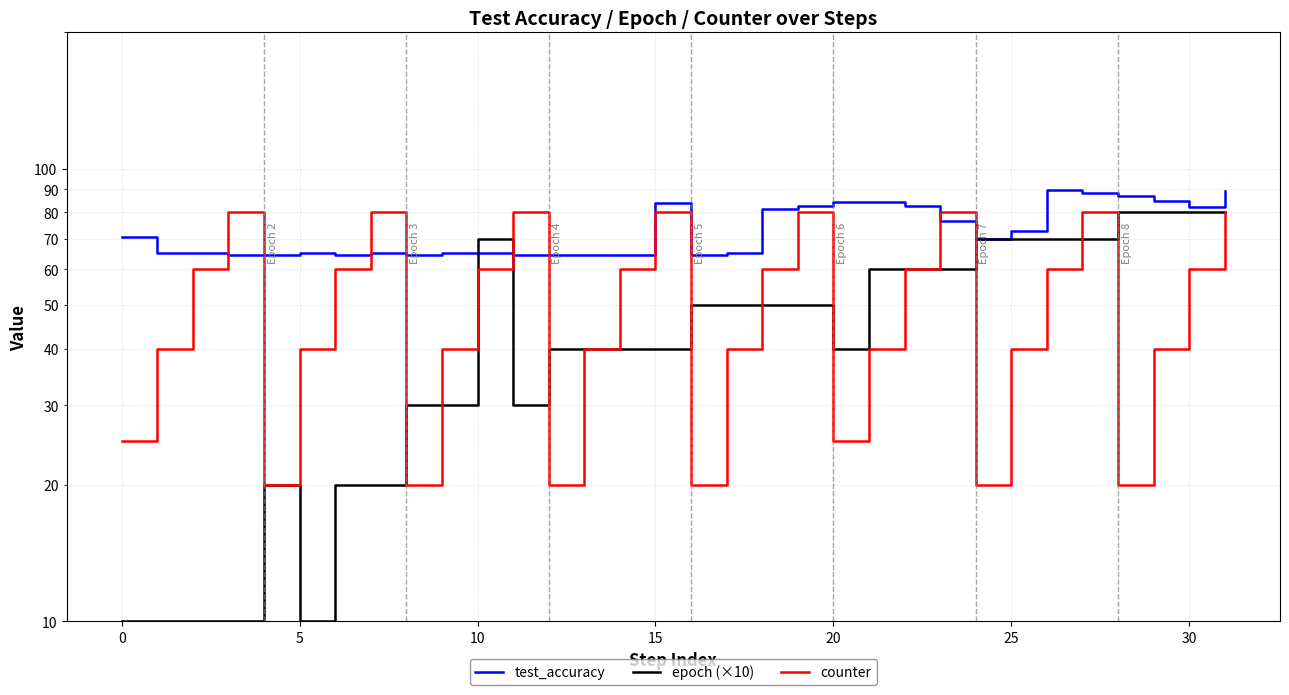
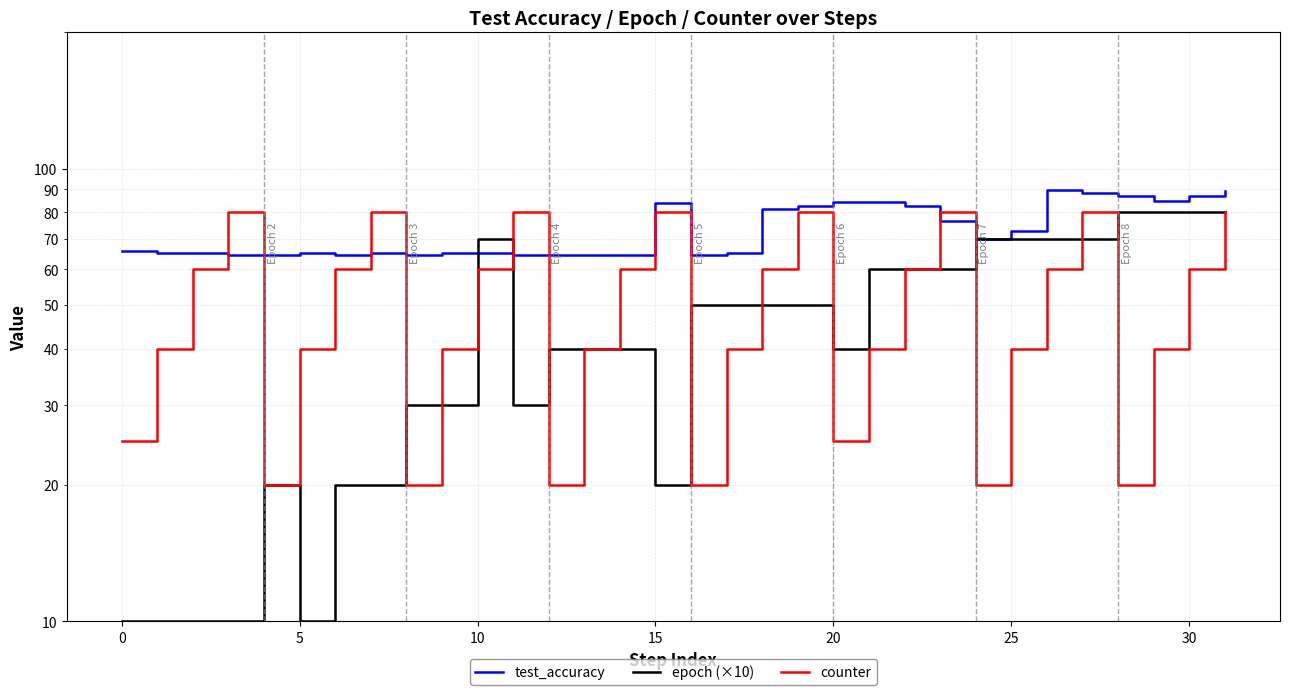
test_accuracy, 0: 71 -> 66
epoch (×10), 15: 40 -> 20
test_accuracy, 30: 82 -> 87
